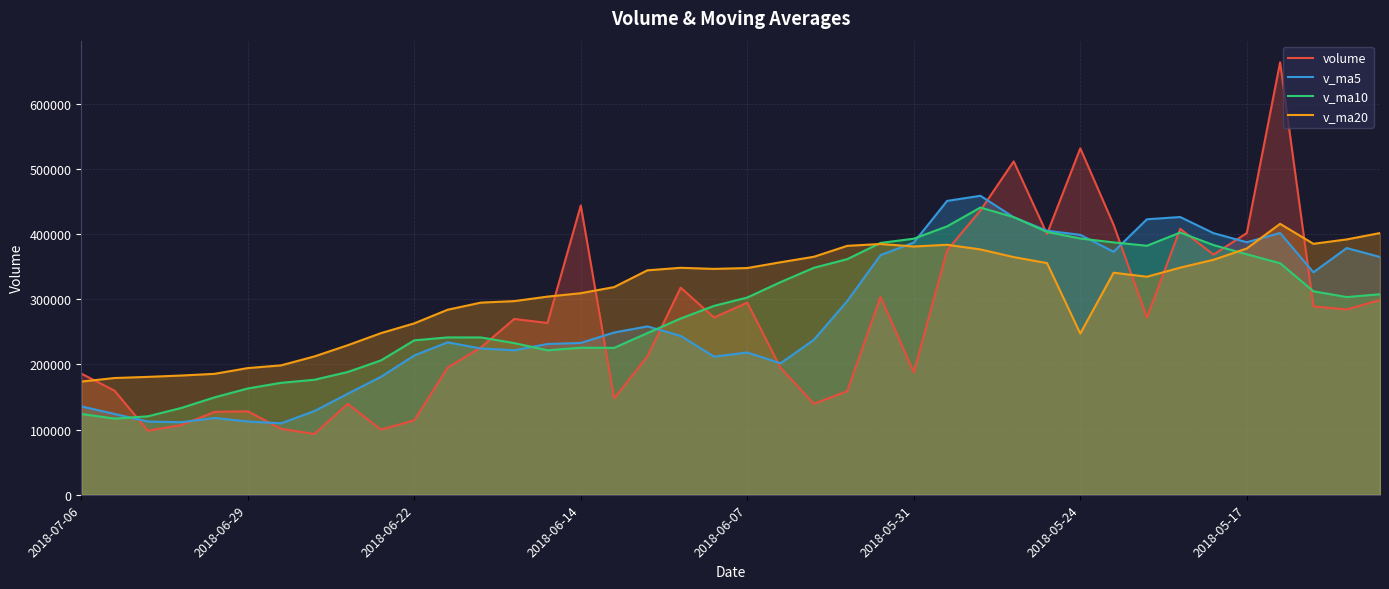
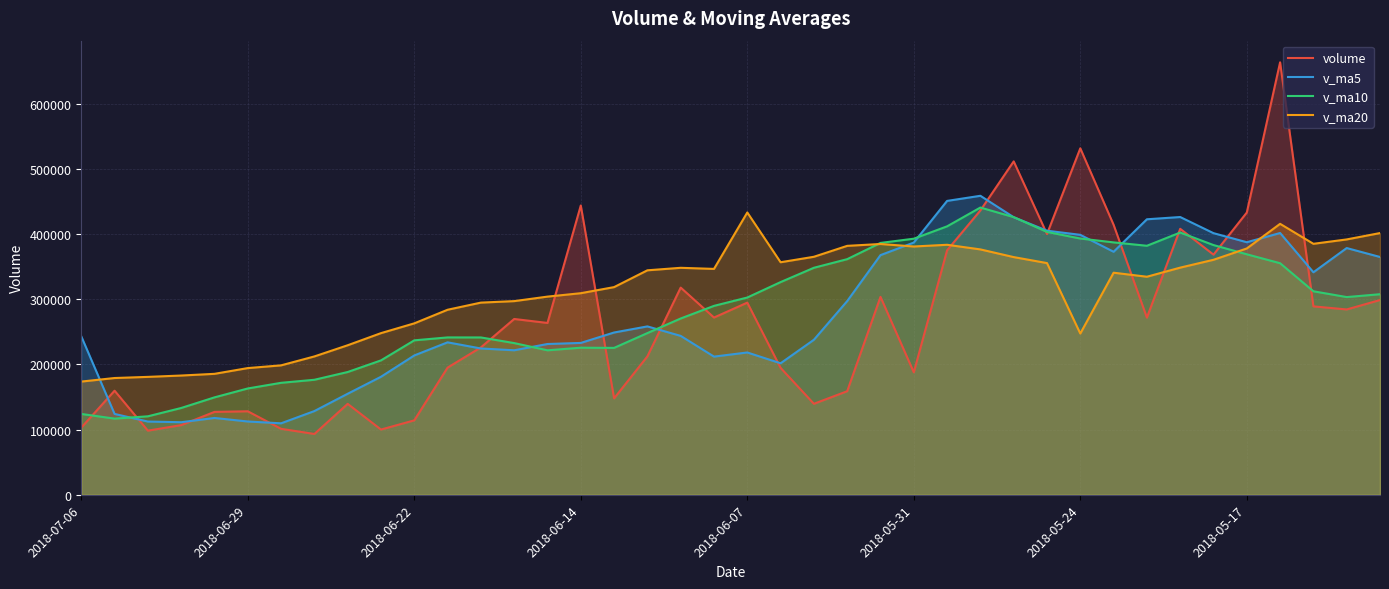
volume, 2018-07-06: 190000 -> 100000
v_ma5, 2018-07-06: 140000 -> 240000
v_ma20, 2018-06-07: 350000 -> 430000
volume, 2018-05-17: 400000 -> 430000
